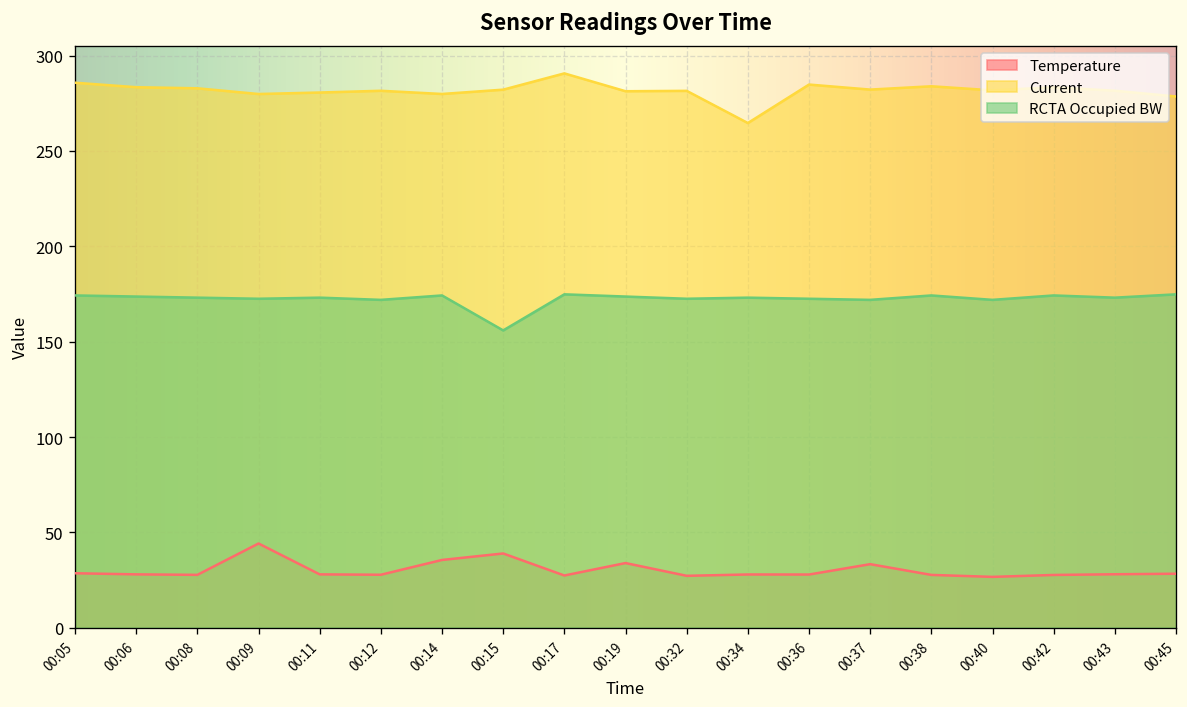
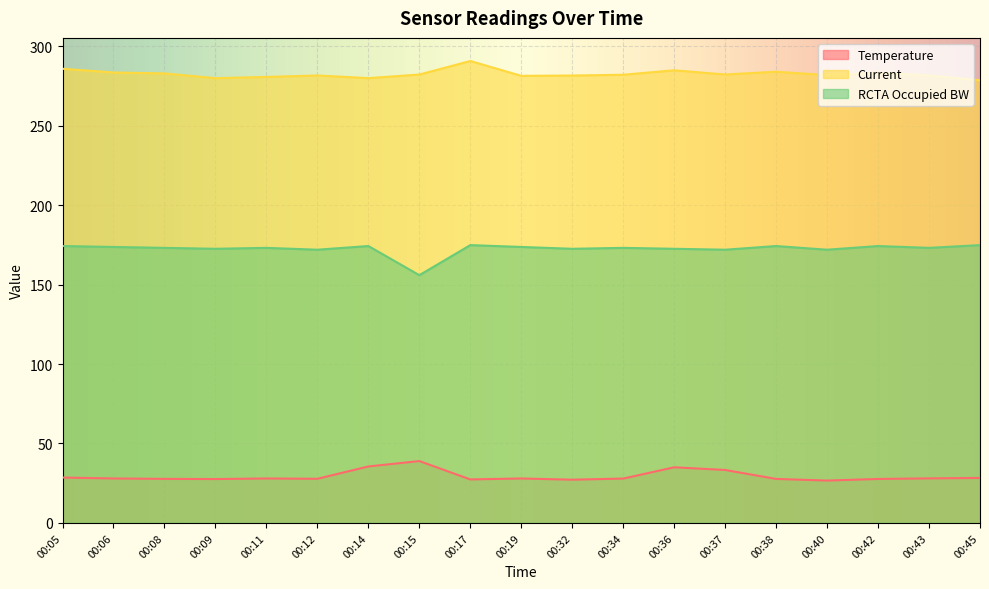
Temperature, 00:09: 44 -> 28
Temperature, 00:19: 34 -> 28
Current, 00:34: 265 -> 282
Temperature, 00:36: 28 -> 35
